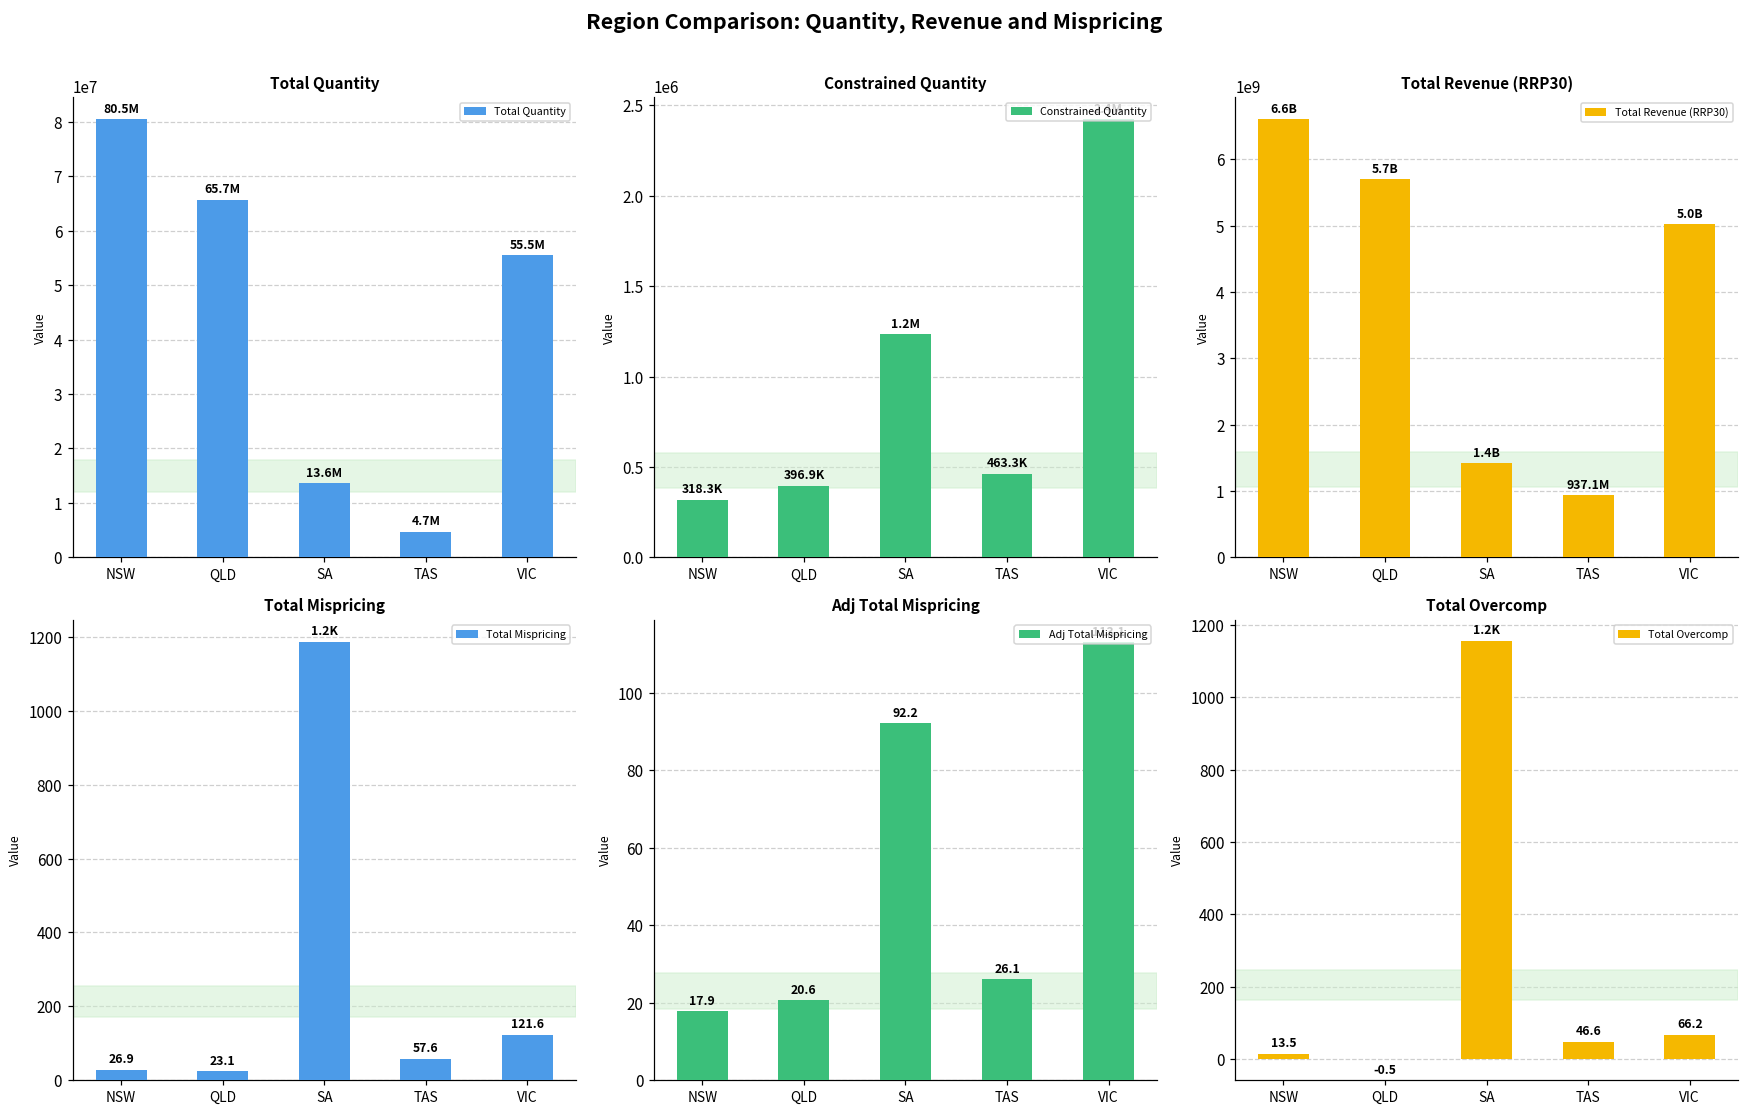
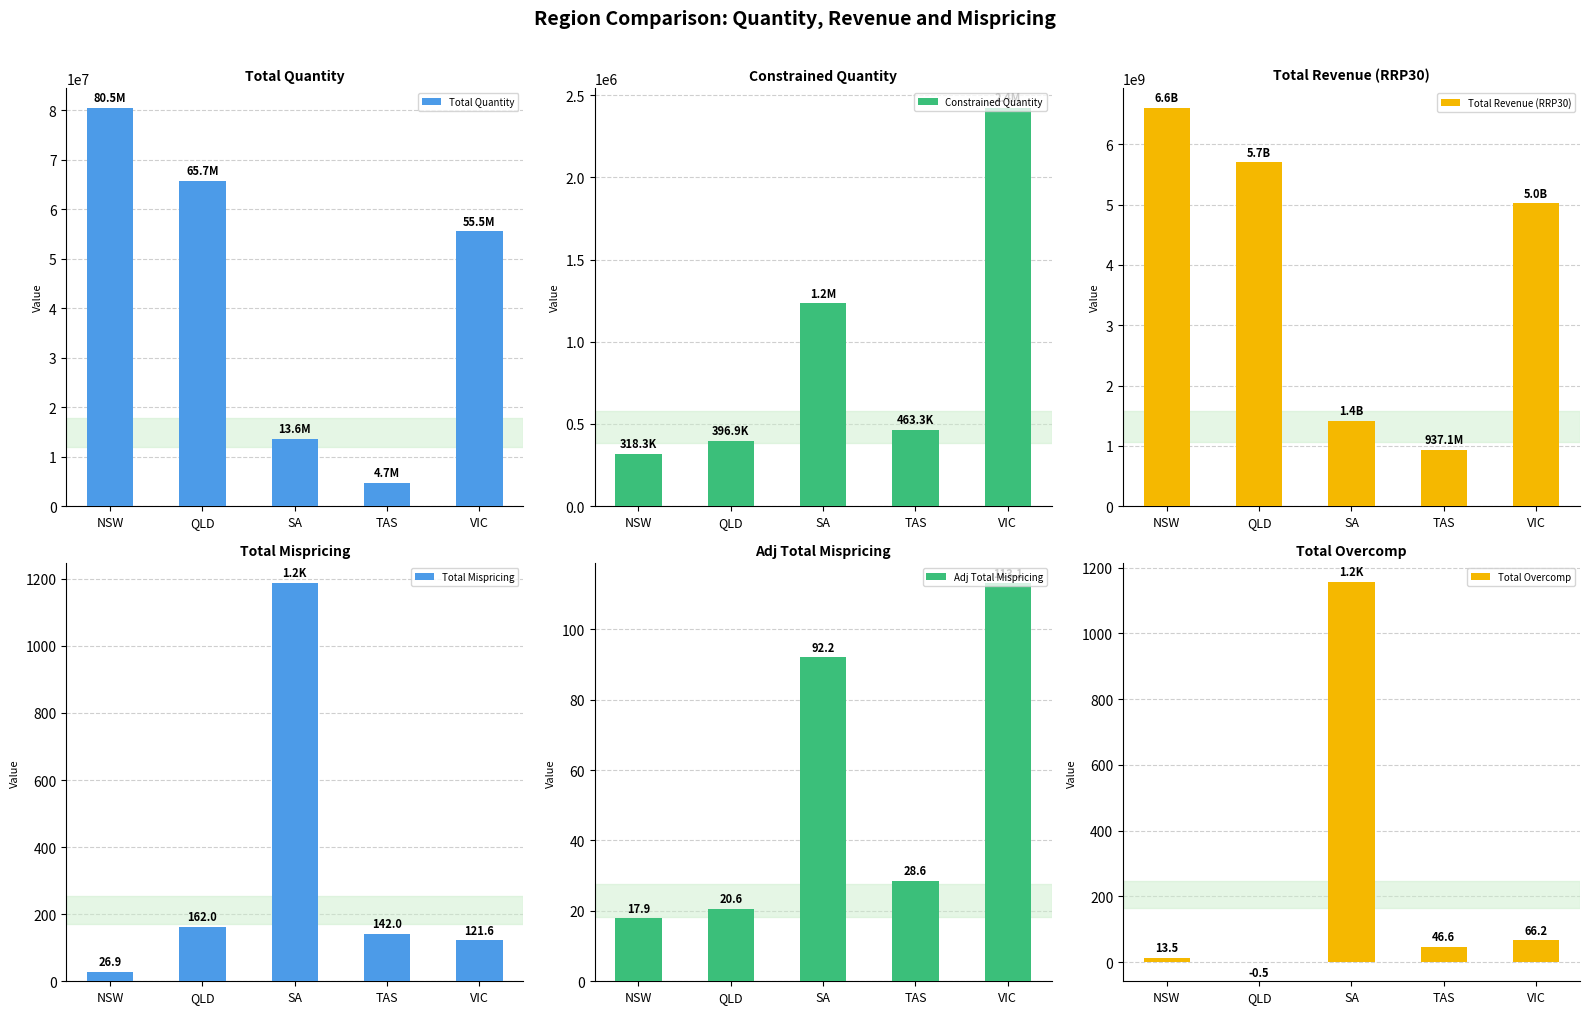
Total Mispricing, QLD: 23.1 -> 162.0
Total Mispricing, TAS: 57.6 -> 142.0
Adj Total Mispricing, TAS: 26.1 -> 28.6
